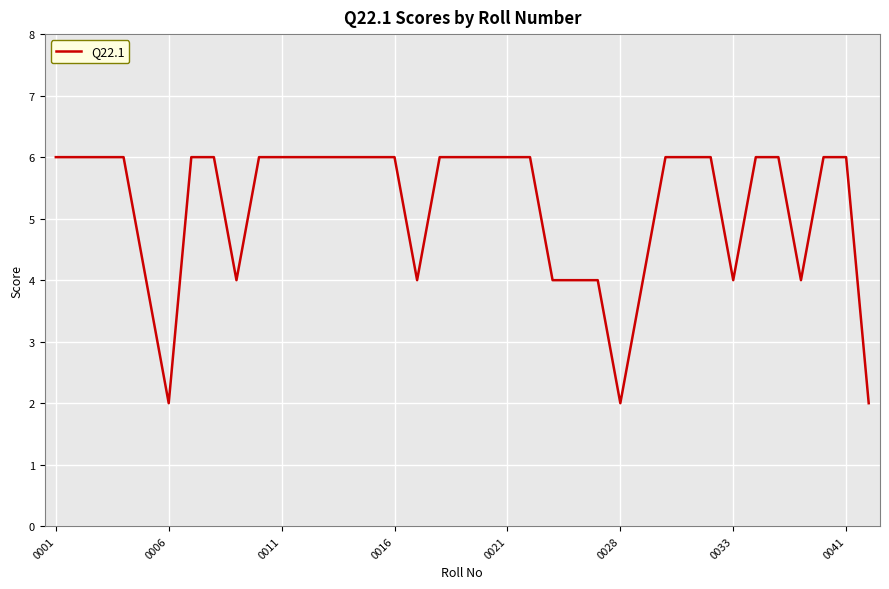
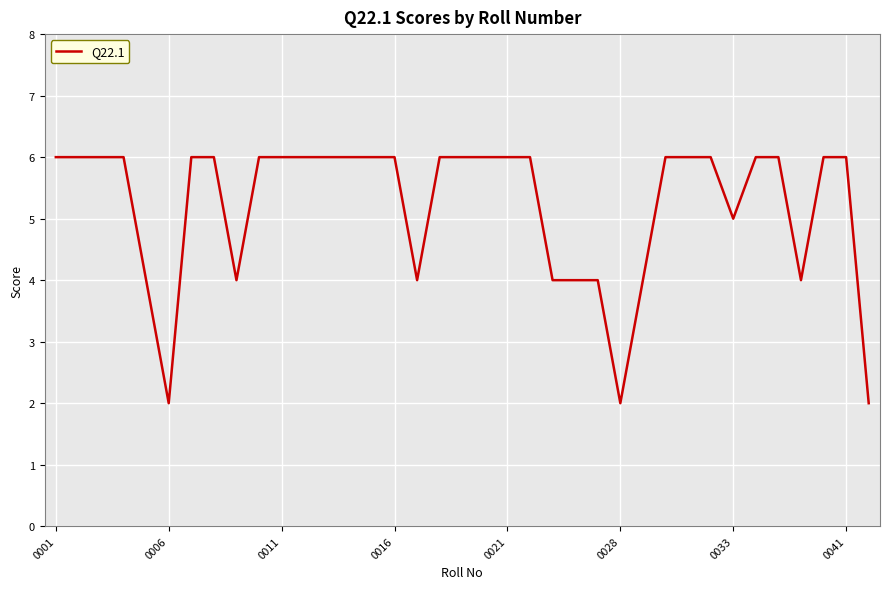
0033: 4 -> 5
